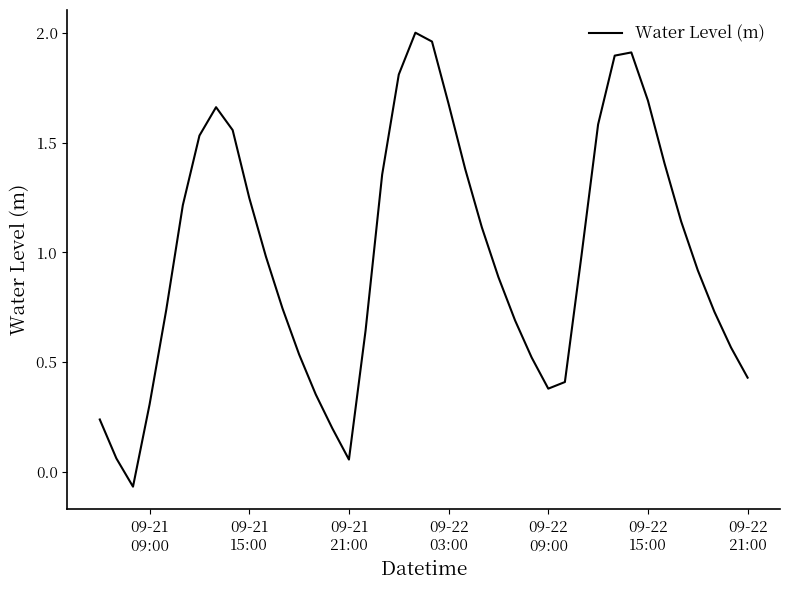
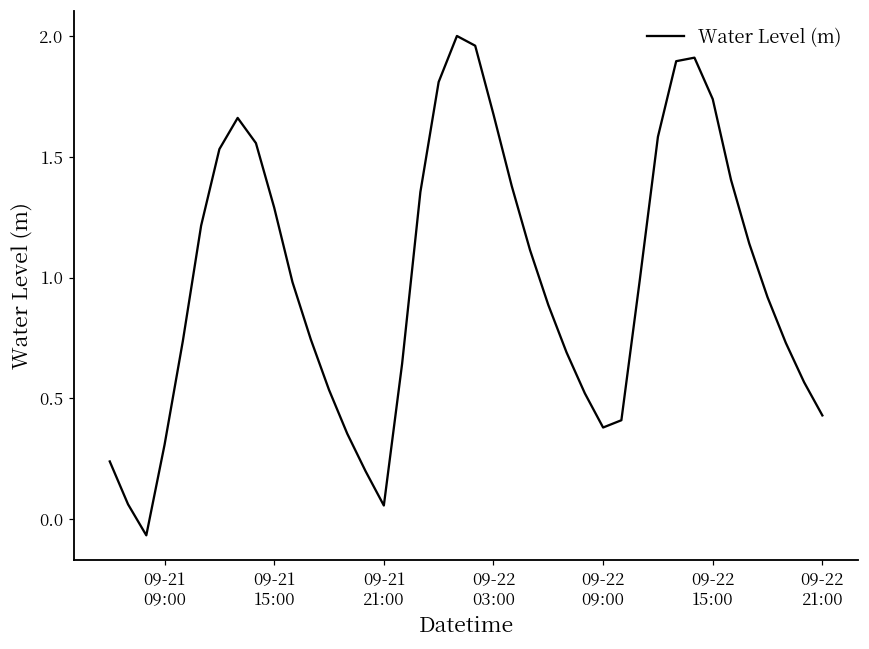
09-21 15:00: 1.25 -> 1.29
09-22 15:00: 1.69 -> 1.74
